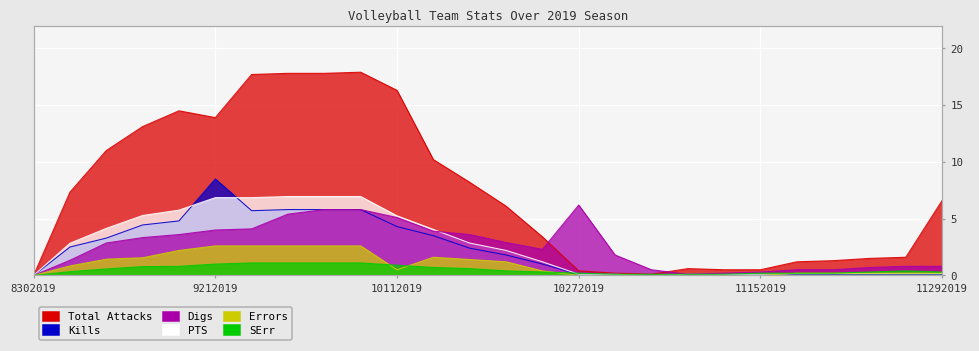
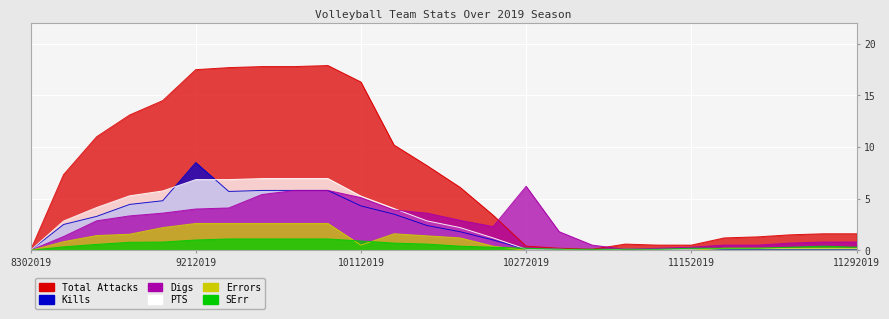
Total Attacks, 9212019: 13.9 -> 17.5
Total Attacks, 11292019: 6.6 -> 1.6
